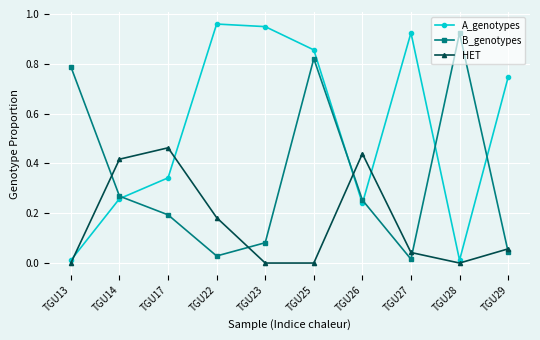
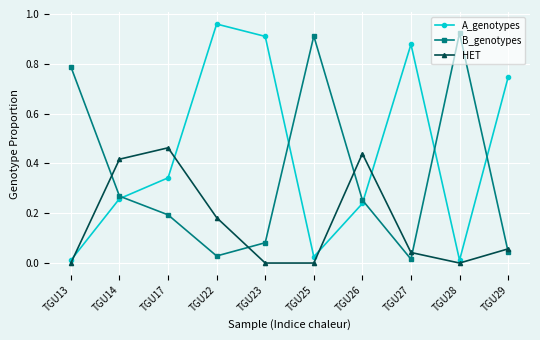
A_genotypes, TGU23: 0.95 -> 0.91
A_genotypes, TGU25: 0.86 -> 0.03
B_genotypes, TGU25: 0.82 -> 0.91
A_genotypes, TGU27: 0.92 -> 0.88
